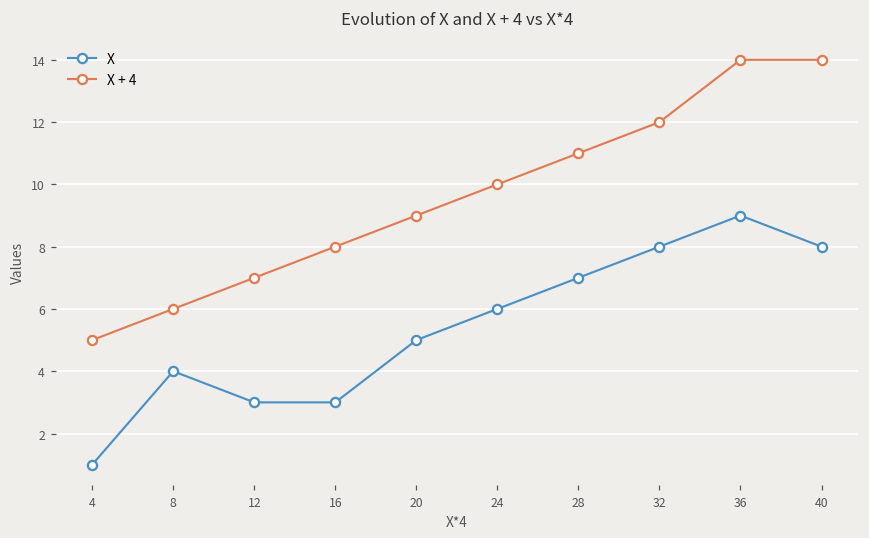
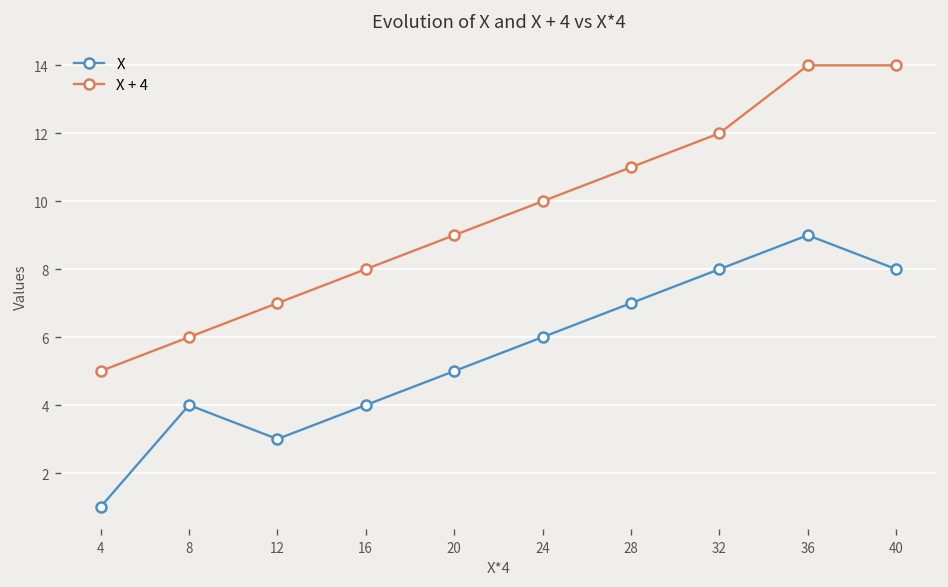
X, 16: 3 -> 4
